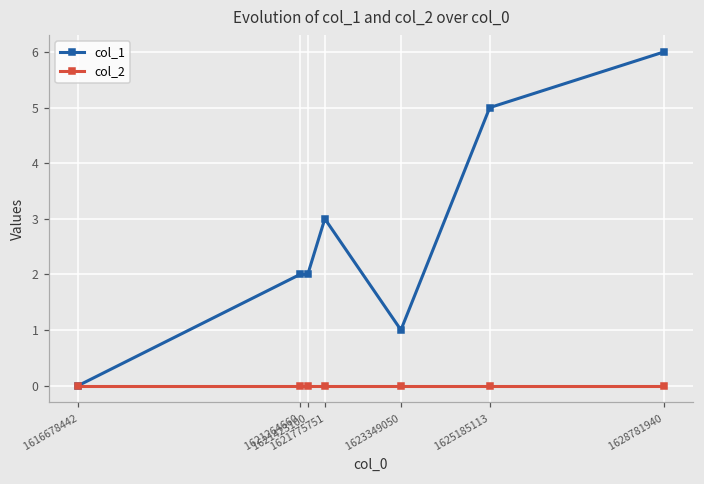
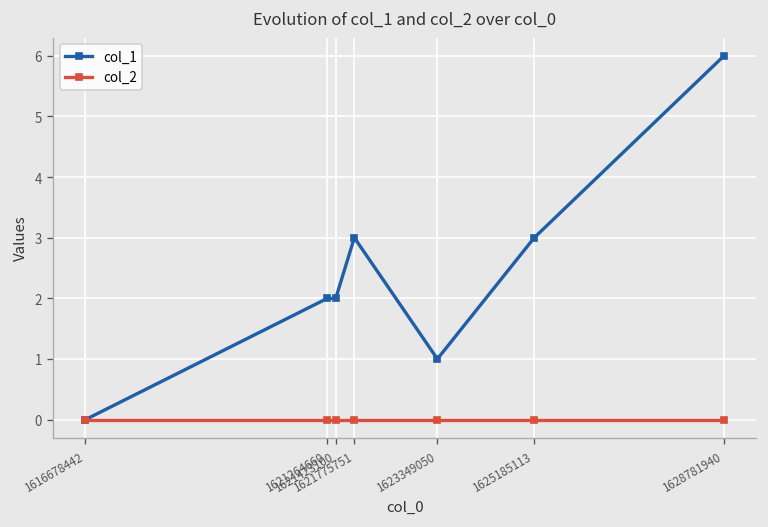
col_1, 1625185113: 5 -> 3
